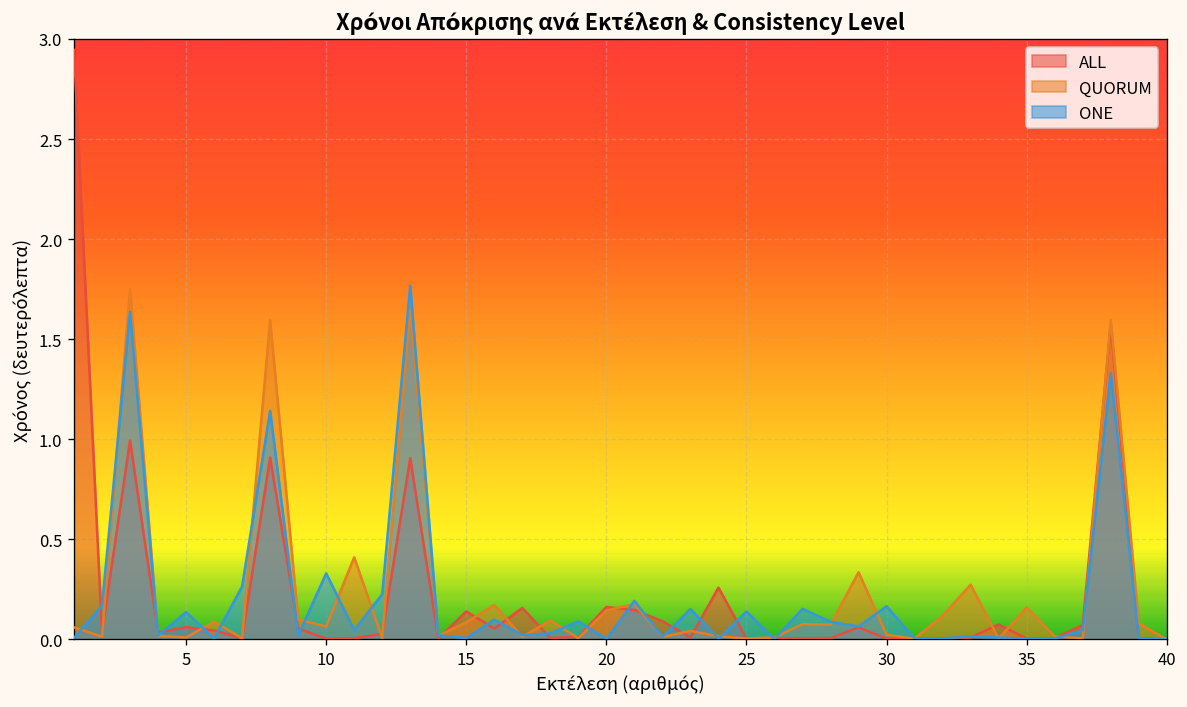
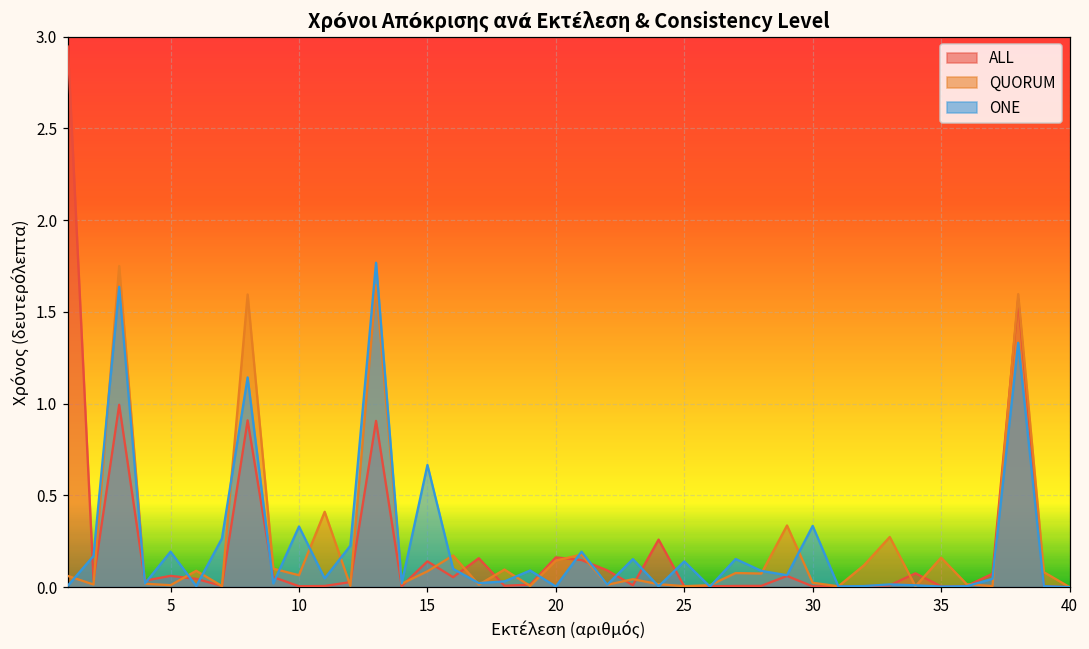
ONE, 5: 0.14 -> 0.19
ONE, 15: 0.01 -> 0.67
ONE, 30: 0.17 -> 0.33
